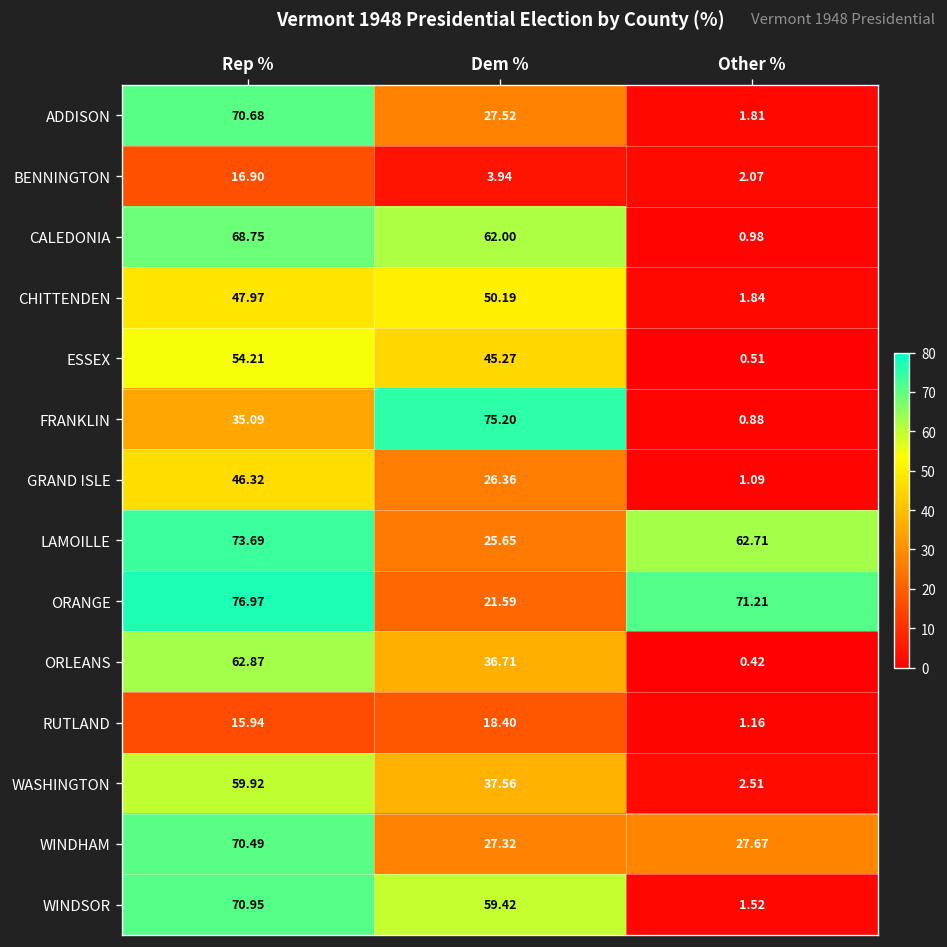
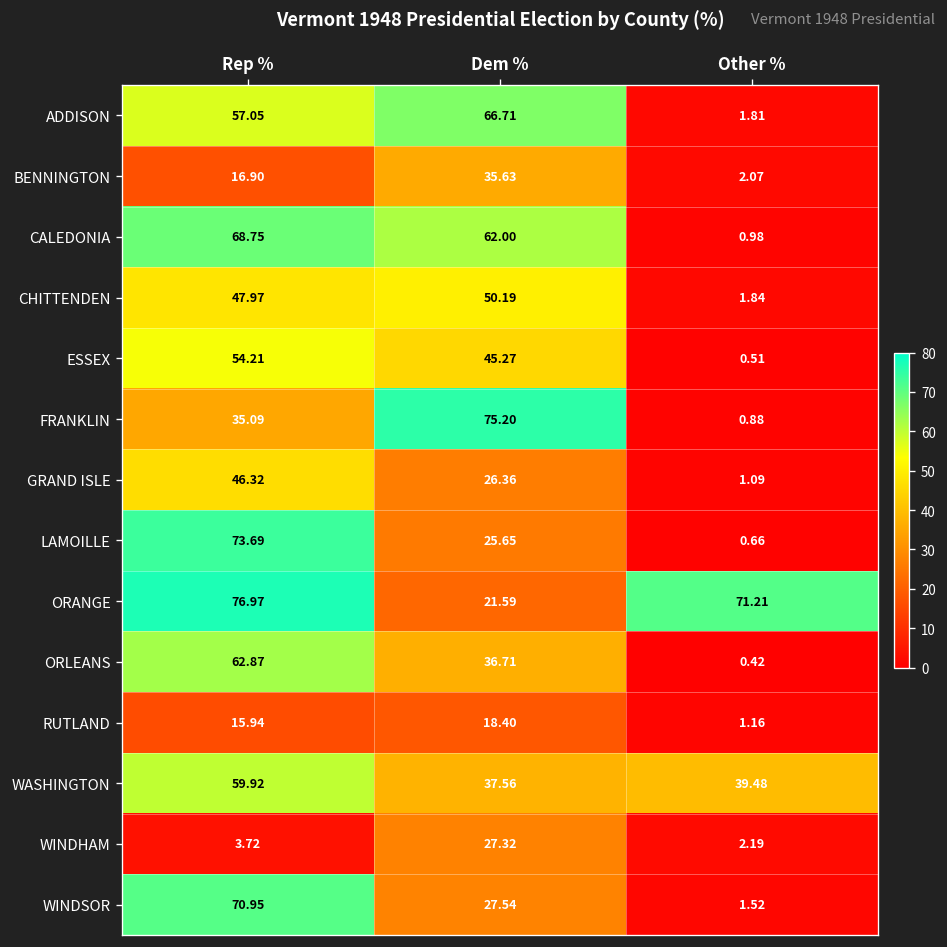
ADDISON, Rep %: 70.68 -> 57.05
ADDISON, Dem %: 27.52 -> 66.71
BENNINGTON, Dem %: 3.94 -> 35.63
LAMOILLE, Other %: 62.71 -> 0.66
WASHINGTON, Other %: 2.51 -> 39.48
WINDHAM, Rep %: 70.49 -> 3.72
WINDHAM, Other %: 27.67 -> 2.19
WINDSOR, Dem %: 59.42 -> 27.54
